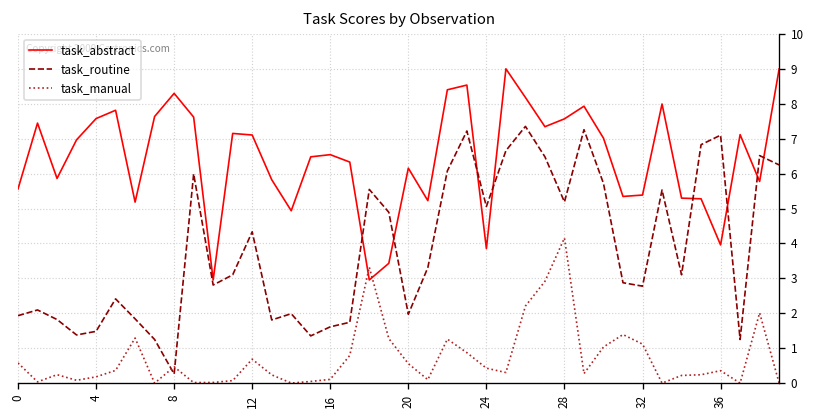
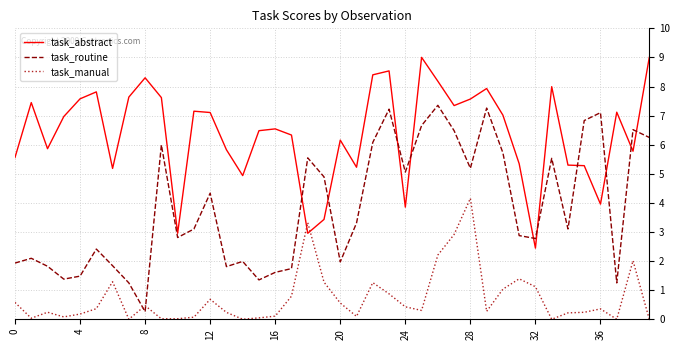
task_abstract, 32: 5.4 -> 2.4
